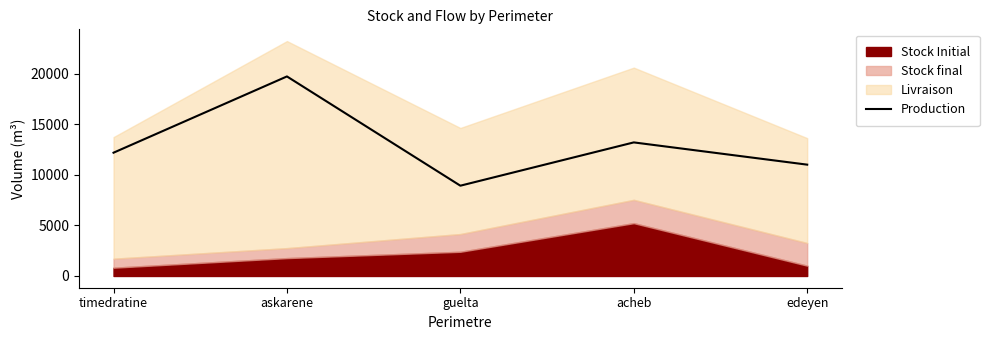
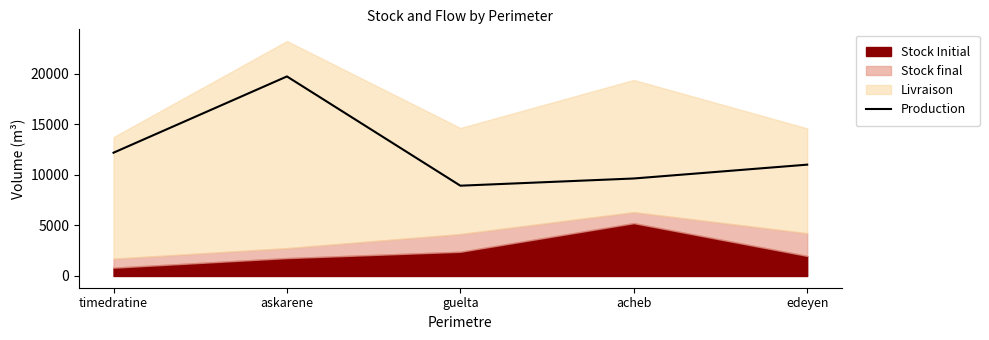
Production, acheb: 13200 -> 9600
Stock final, acheb: 2300 -> 1100
Stock Initial, edeyen: 1000 -> 2000
